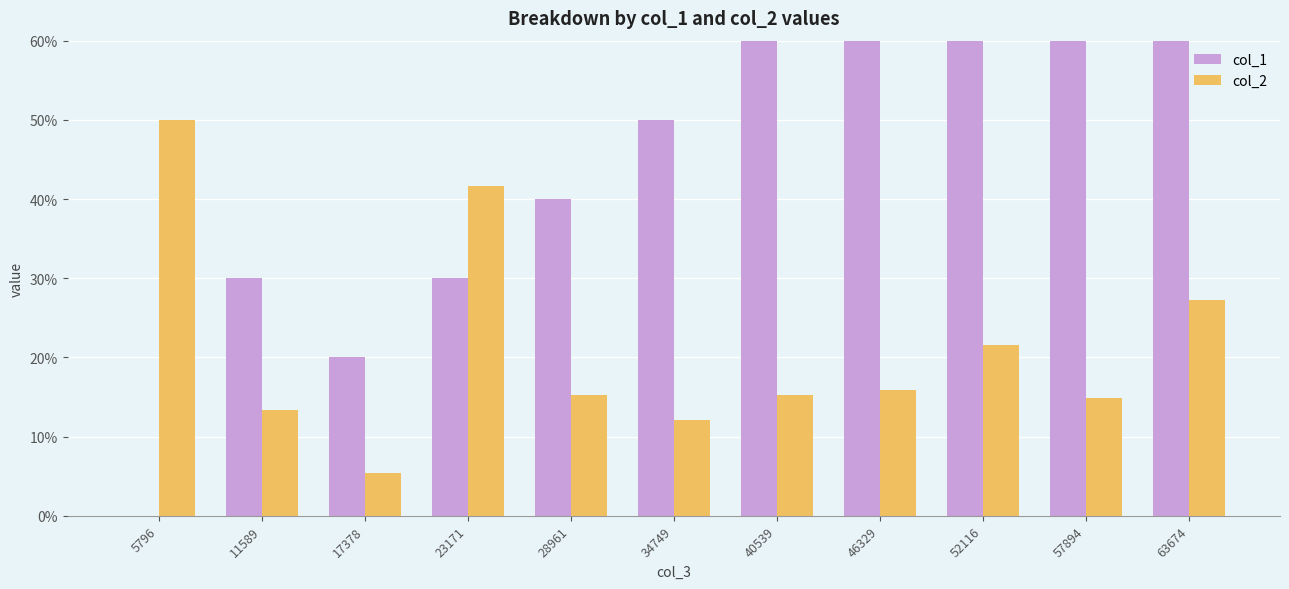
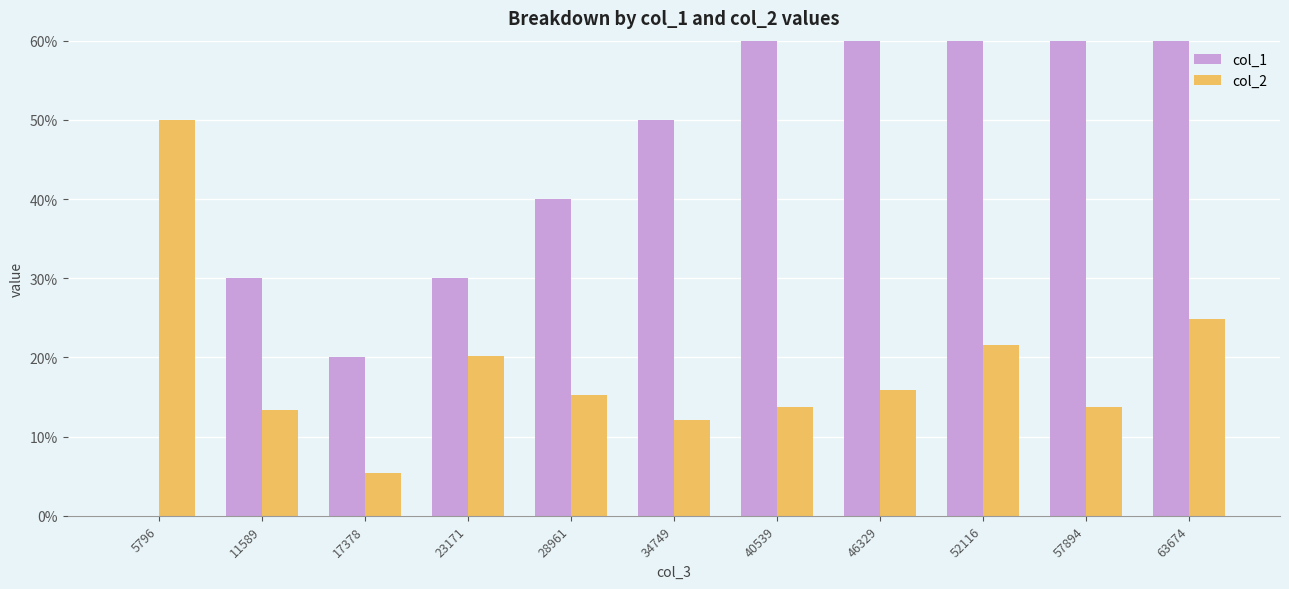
col_2, 23171: 42% -> 20%
col_2, 40539: 15% -> 14%
col_2, 57894: 15% -> 14%
col_2, 63674: 27% -> 25%
